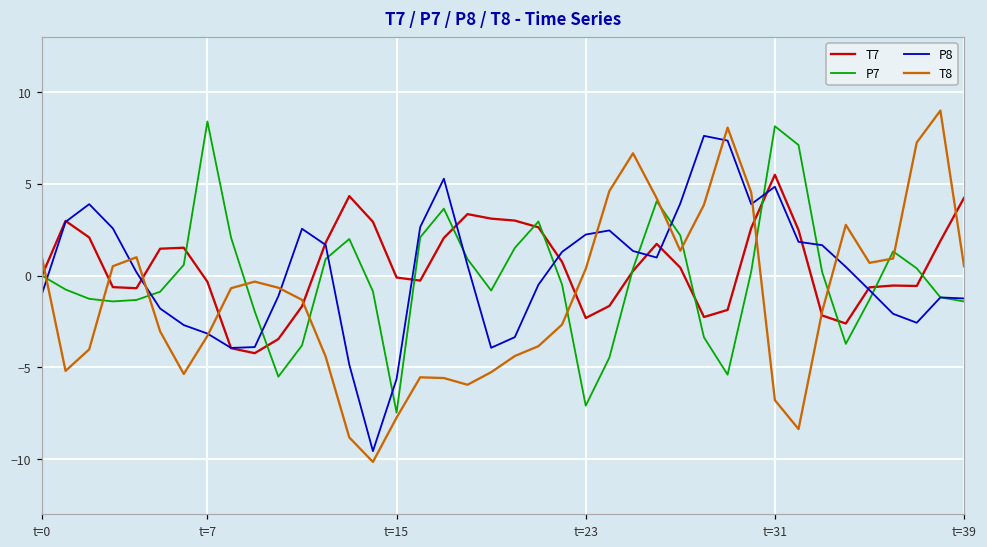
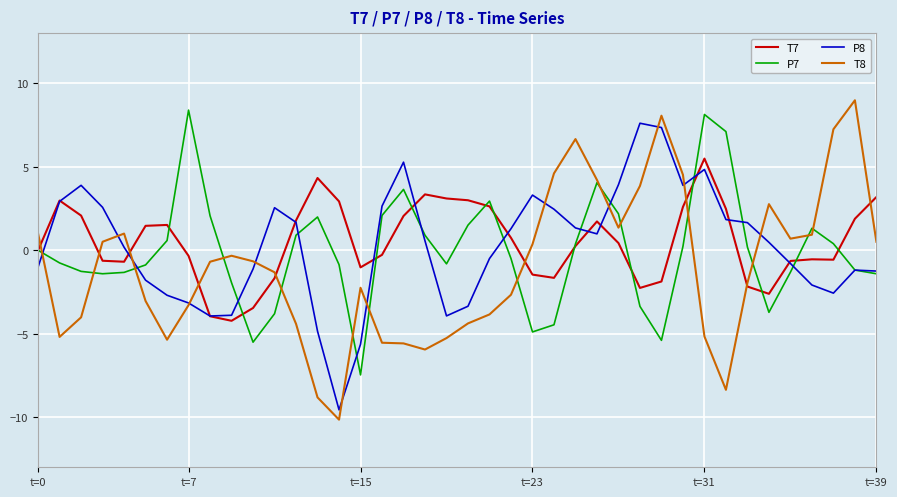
T7, t=15: -0.1 -> -1.0
T8, t=15: -7.7 -> -2.2
T7, t=23: -2.3 -> -1.5
P7, t=23: -7.1 -> -4.9
P8, t=23: 2.2 -> 3.3
T8, t=31: -6.8 -> -5.2
T7, t=39: 4.2 -> 3.2
